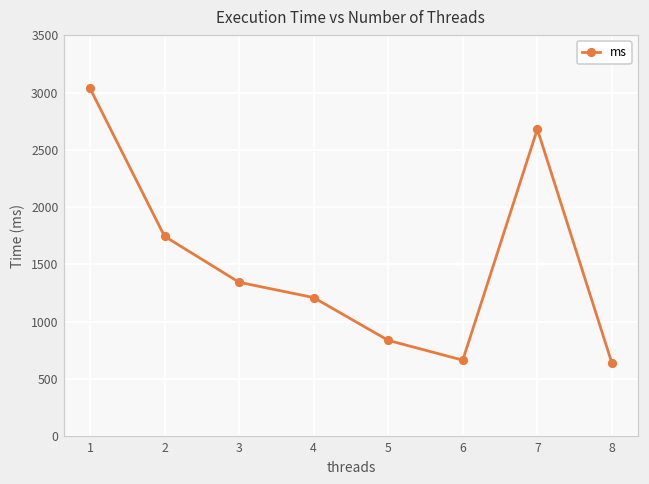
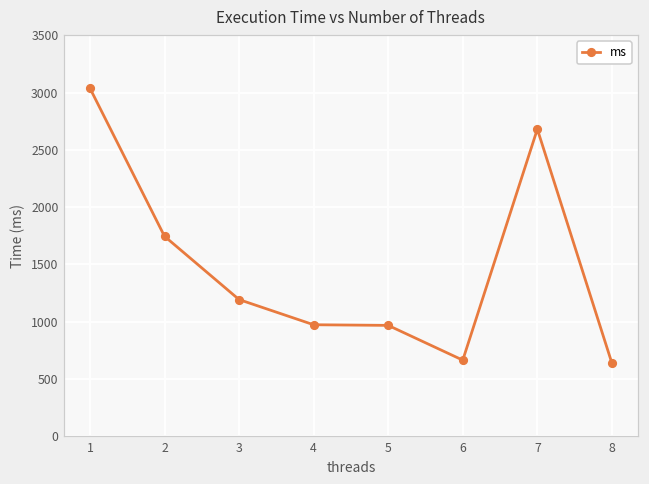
3: 1340 -> 1190
4: 1210 -> 970
5: 840 -> 970
